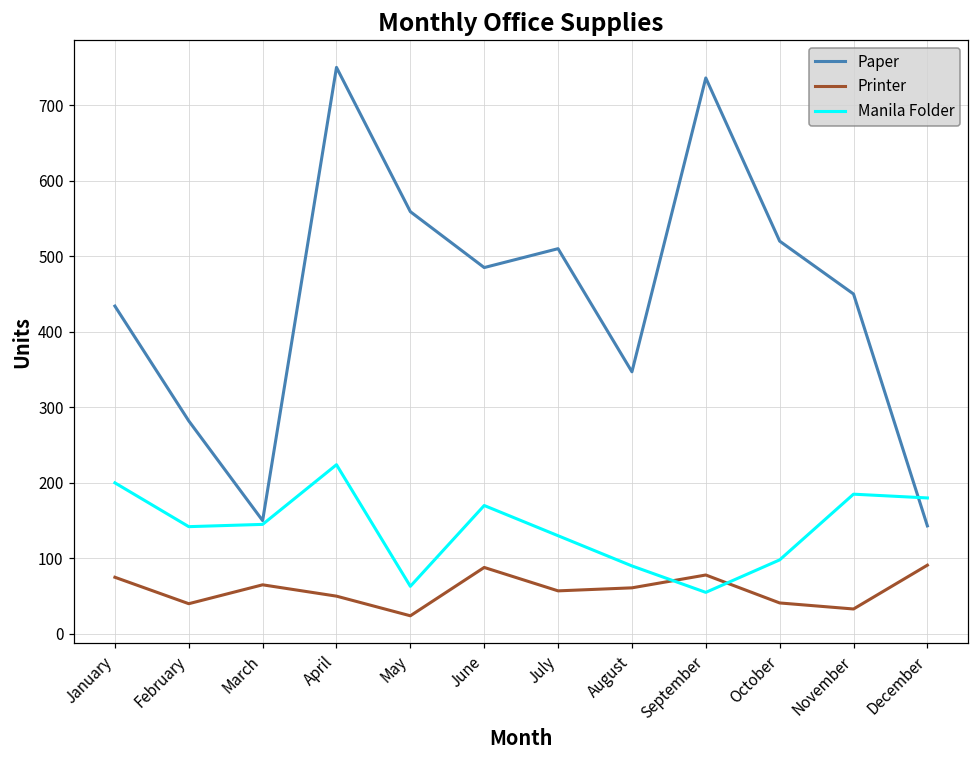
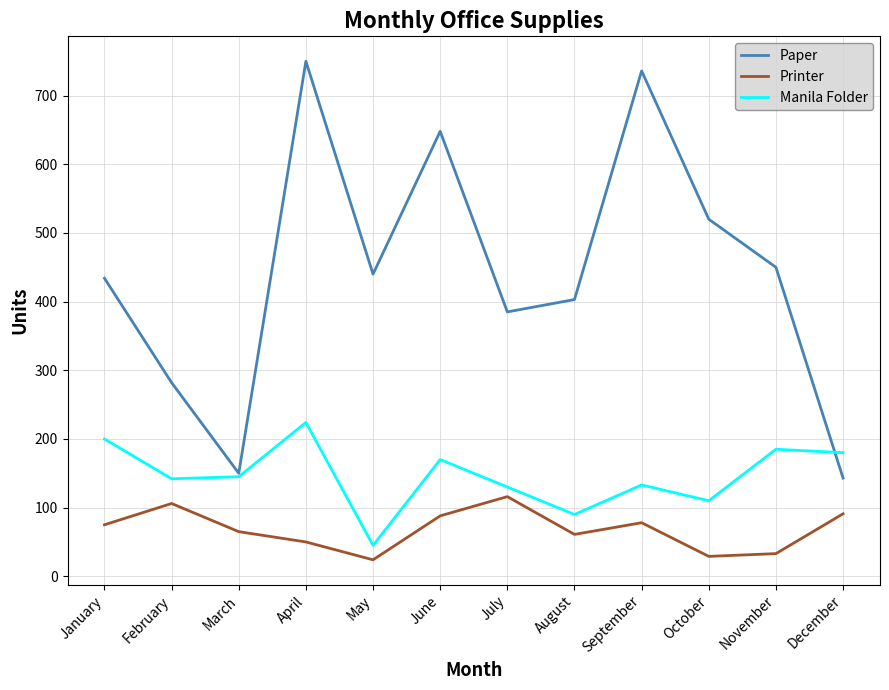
Printer, February: 40 -> 110
Paper, May: 560 -> 440
Manila Folder, May: 60 -> 50
Paper, June: 490 -> 650
Paper, July: 510 -> 390
Printer, July: 60 -> 120
Paper, August: 350 -> 400
Manila Folder, September: 60 -> 130
Printer, October: 40 -> 30
Manila Folder, October: 100 -> 110
